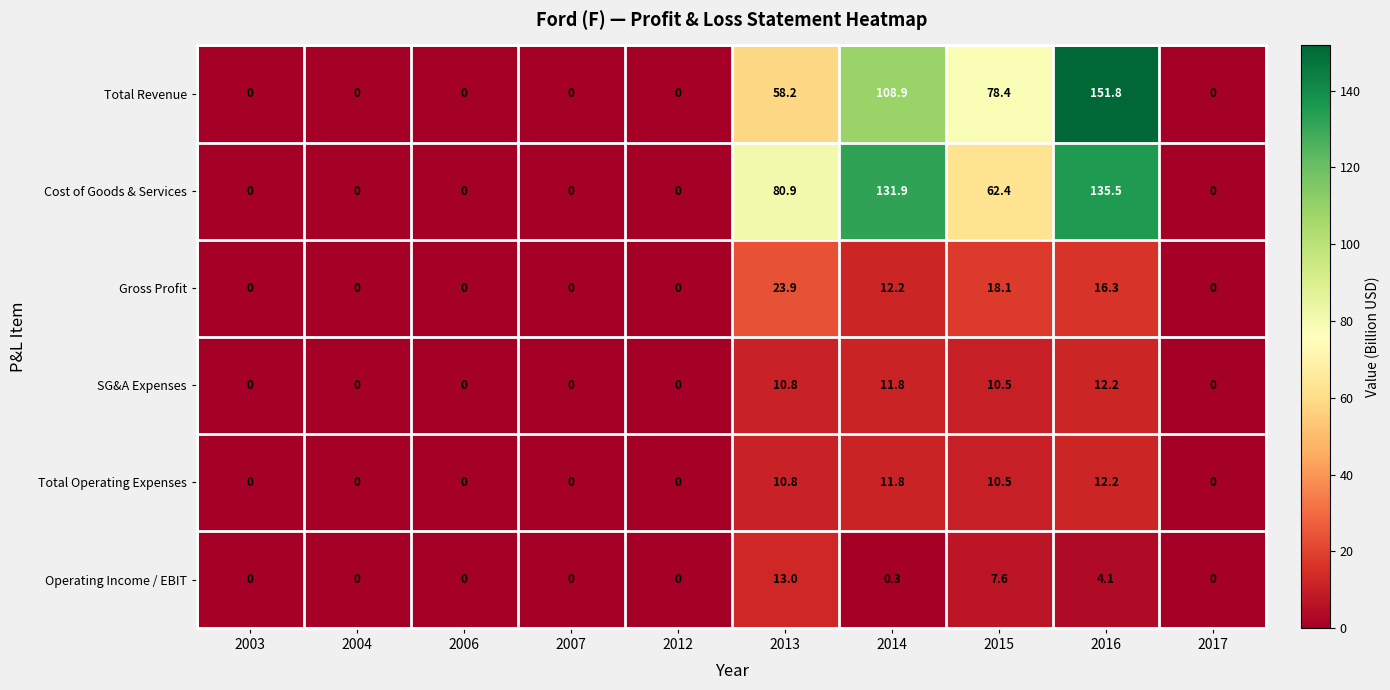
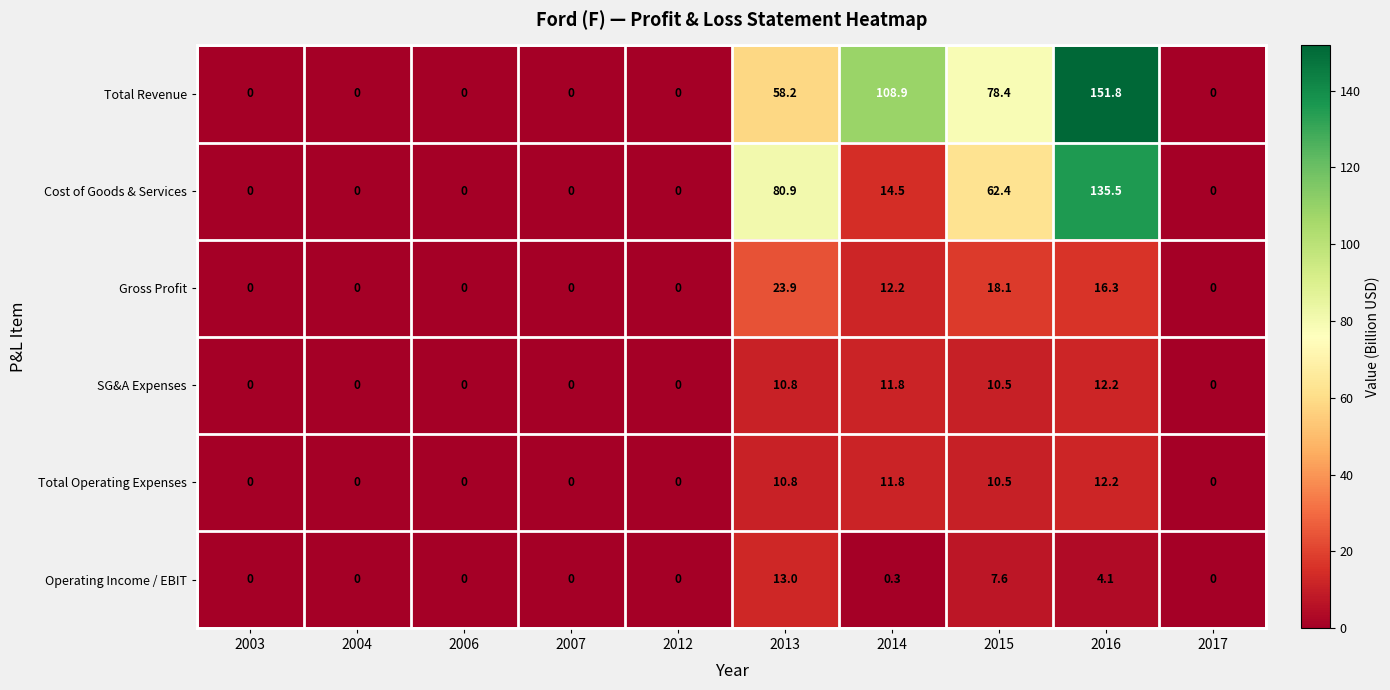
Cost of Goods & Services, 2014: 131.9 -> 14.5
